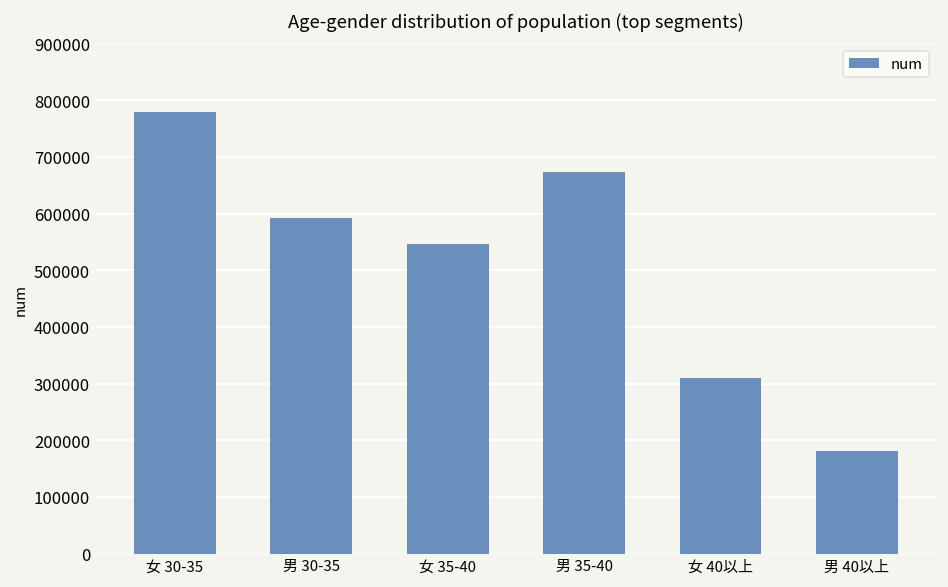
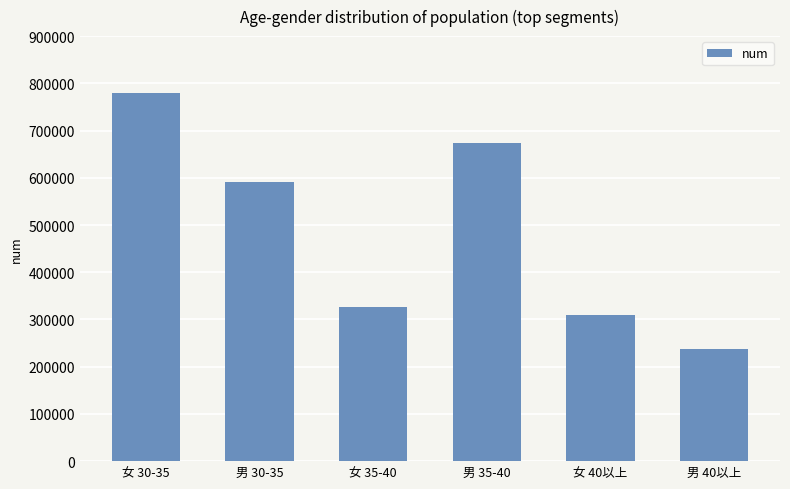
女 35-40: 550000 -> 330000
男 40以上: 180000 -> 240000
